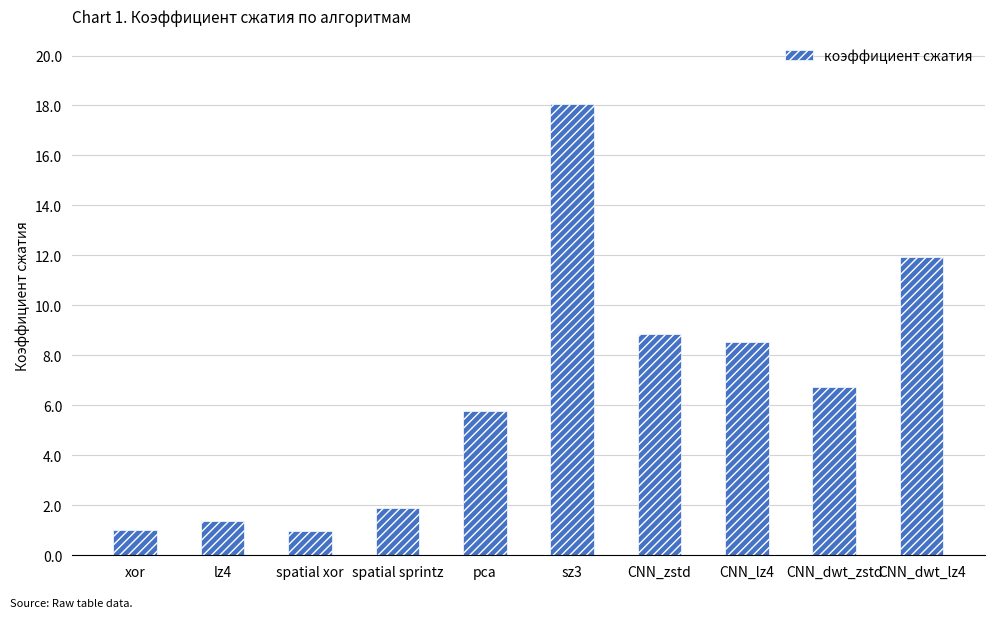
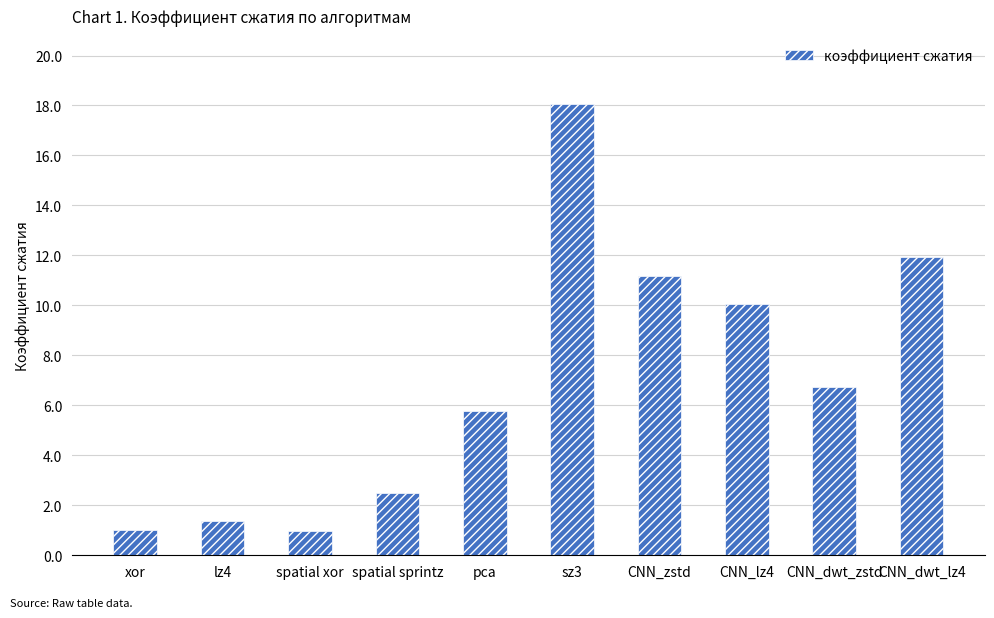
spatial sprintz: 1.9 -> 2.5
CNN_zstd: 8.9 -> 11.2
CNN_lz4: 8.5 -> 10.1
